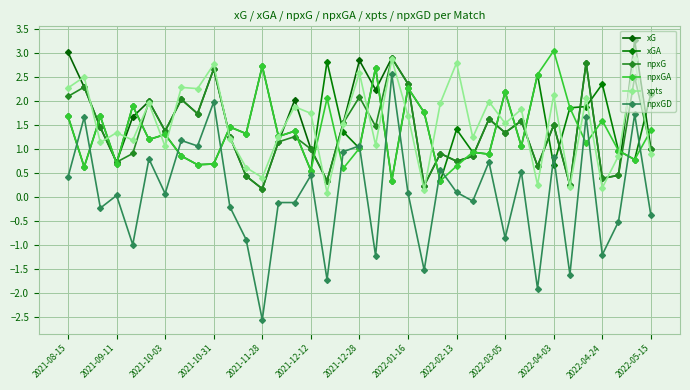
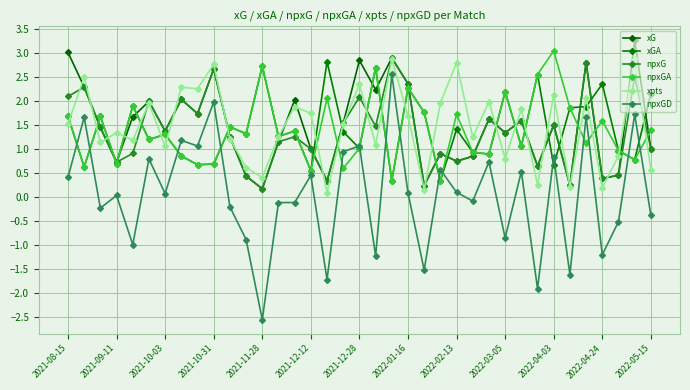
xpts, 2021-08-15: 2.3 -> 1.5
xpts, 2021-12-28: 2.6 -> 2.3
npxGA, 2022-02-13: 0.6 -> 1.7
xpts, 2022-03-05: 1.5 -> 0.8
xpts, 2022-05-15: 0.9 -> 0.6
